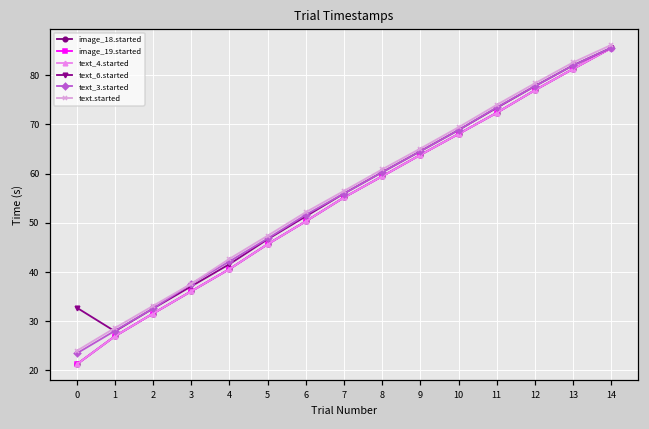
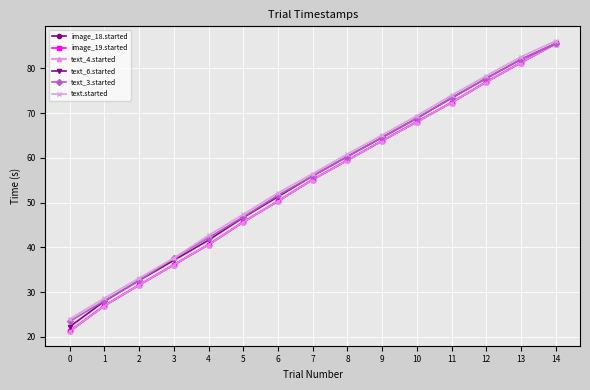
text_6.started, 0: 33 -> 22
